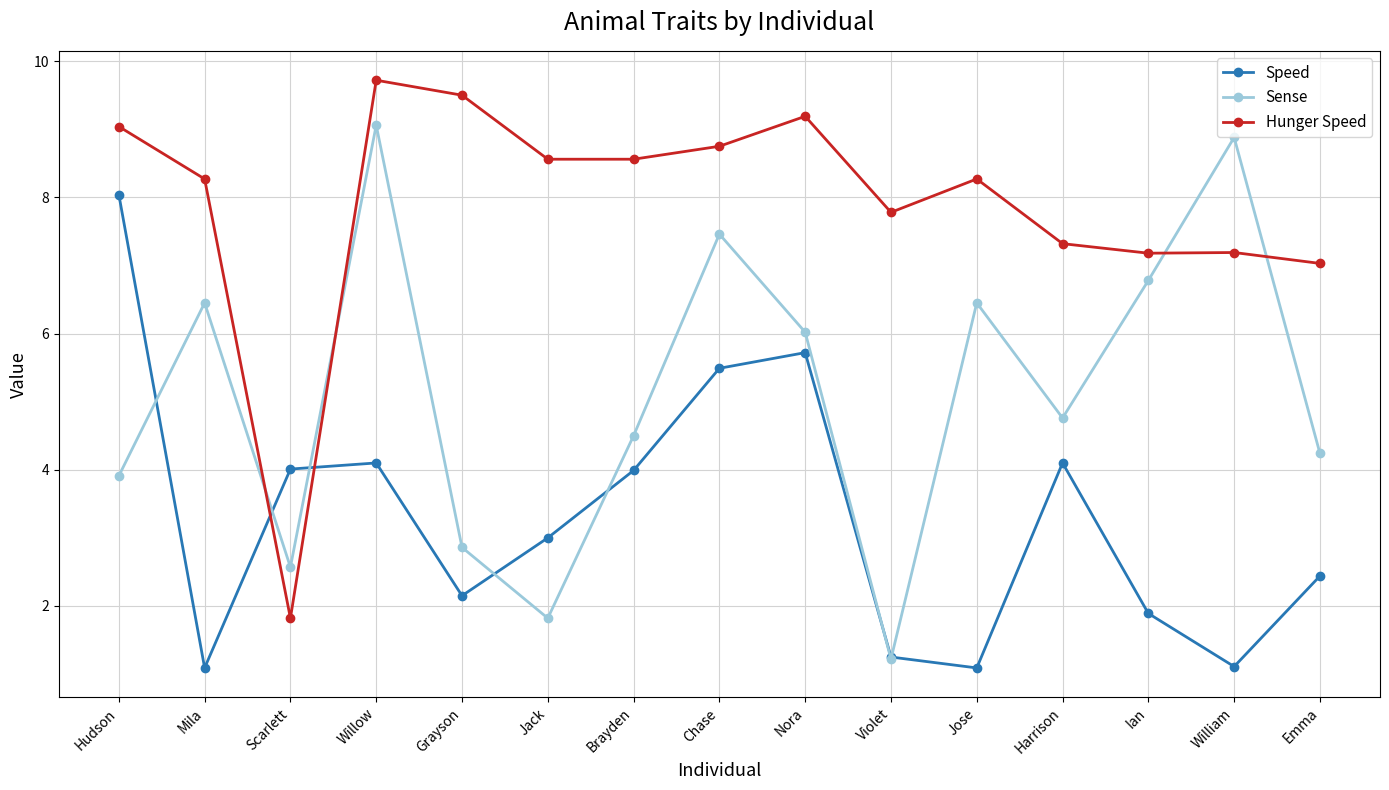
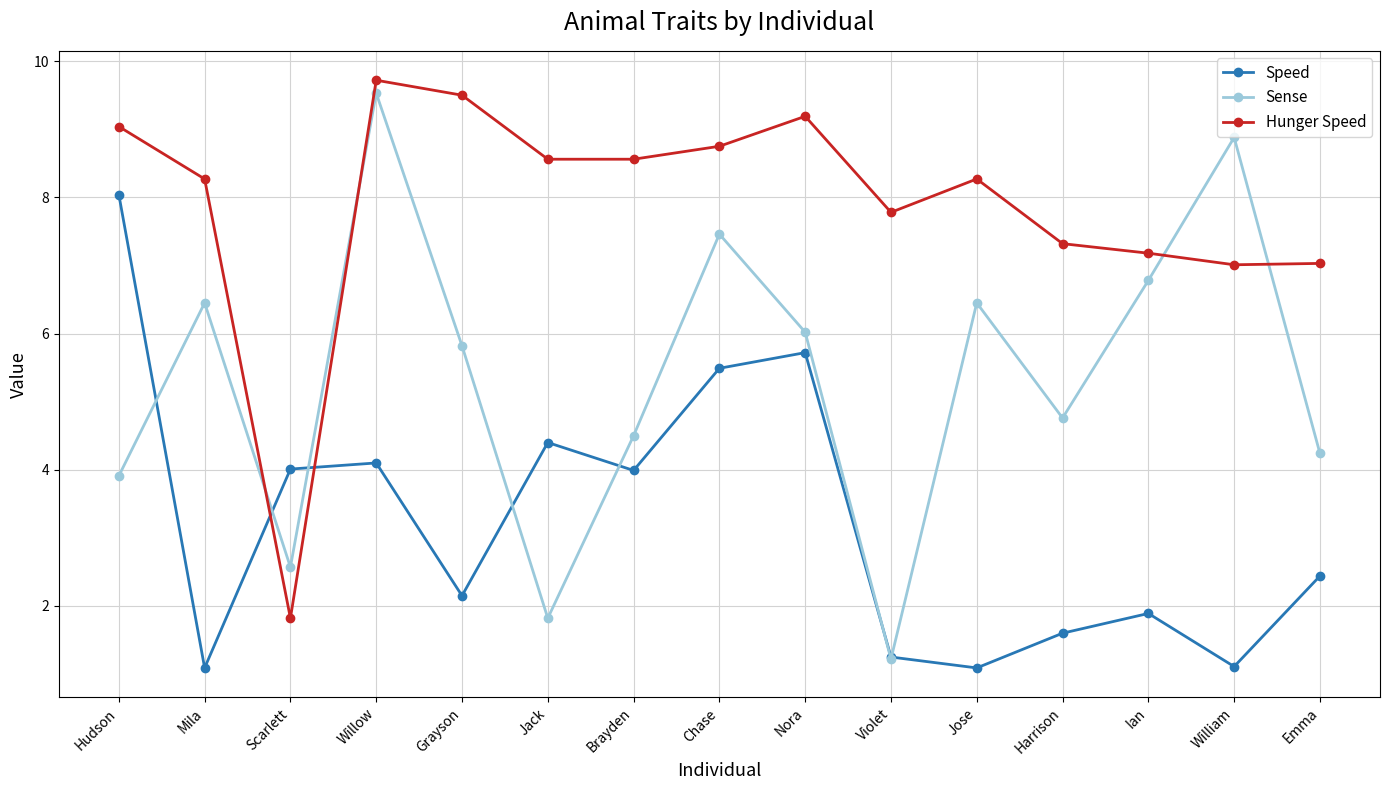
Sense, Willow: 9.1 -> 9.5
Sense, Grayson: 2.9 -> 5.8
Speed, Jack: 3.0 -> 4.4
Speed, Harrison: 4.1 -> 1.6
Hunger Speed, William: 7.2 -> 7.0
